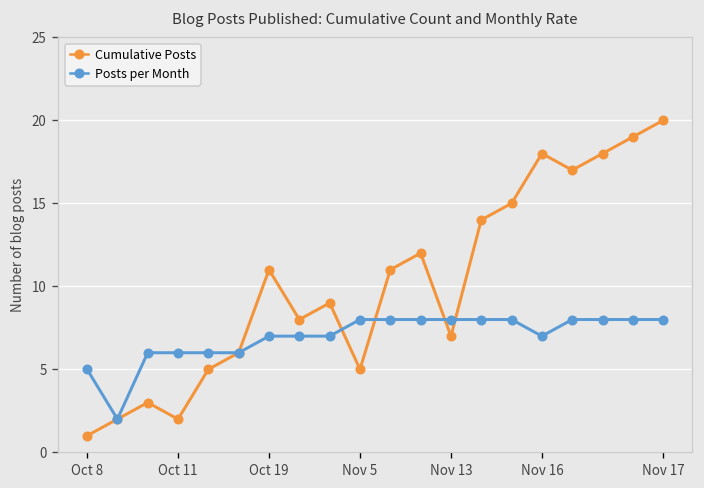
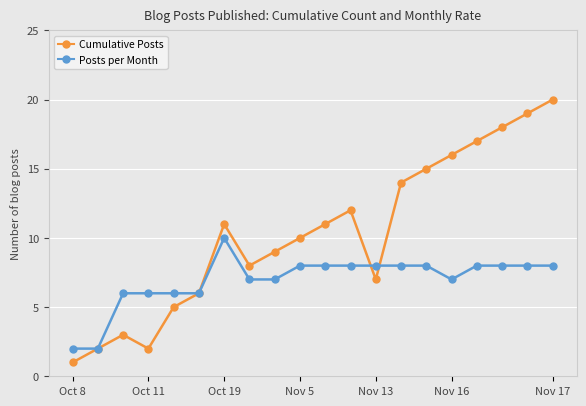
Posts per Month, Oct 8: 5 -> 2
Posts per Month, Oct 19: 7 -> 10
Cumulative Posts, Nov 5: 5 -> 10
Cumulative Posts, Nov 16: 18 -> 16
